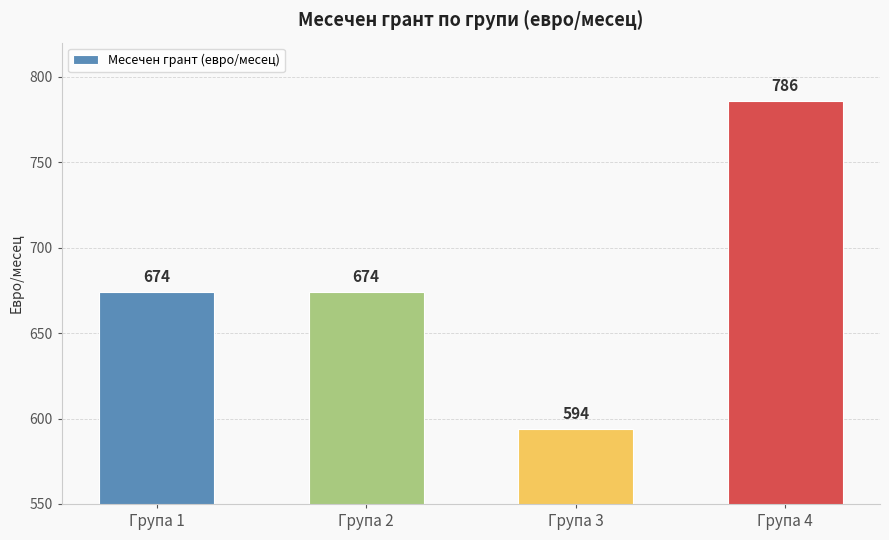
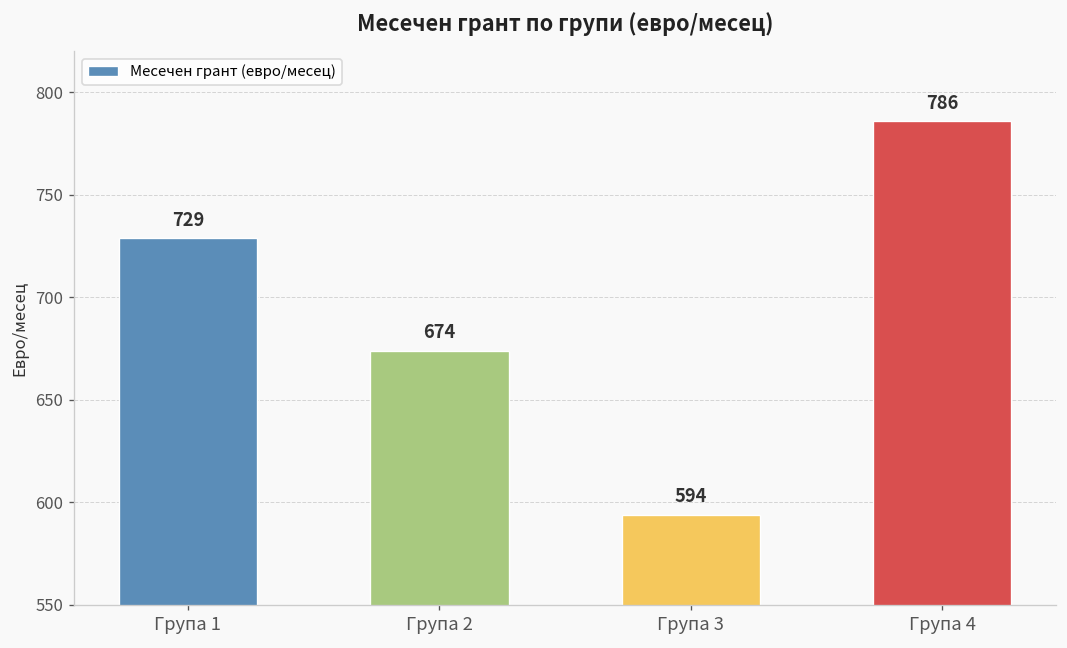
Група 1: 674 -> 729
